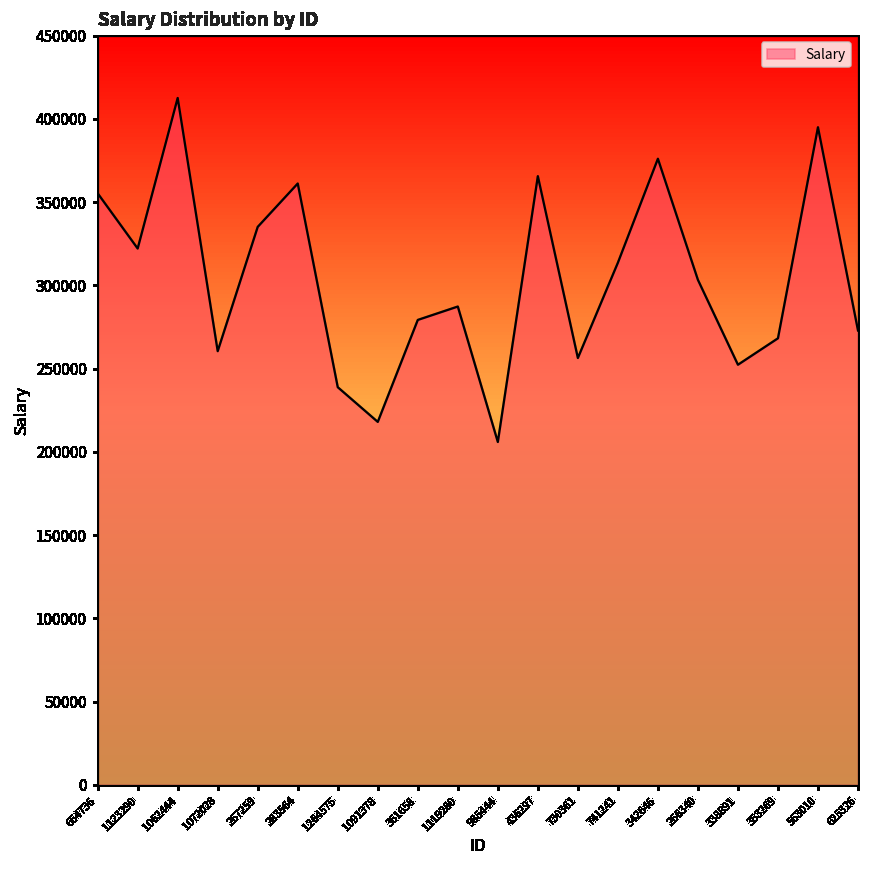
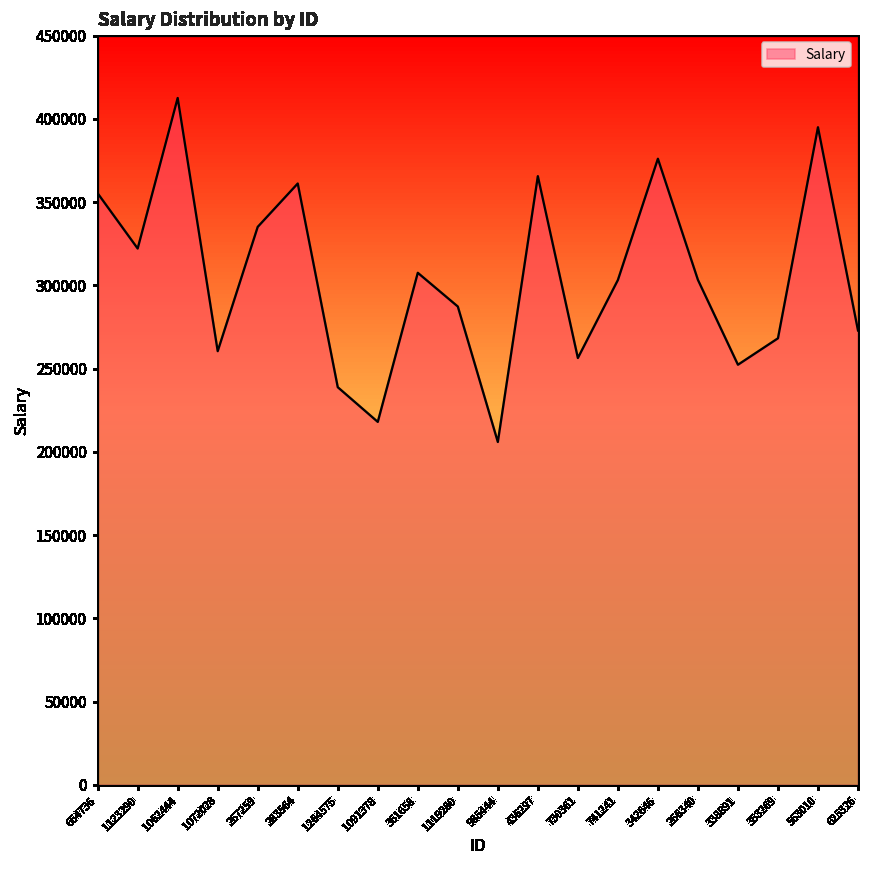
361658: 279000 -> 308000
741241: 314000 -> 303000
